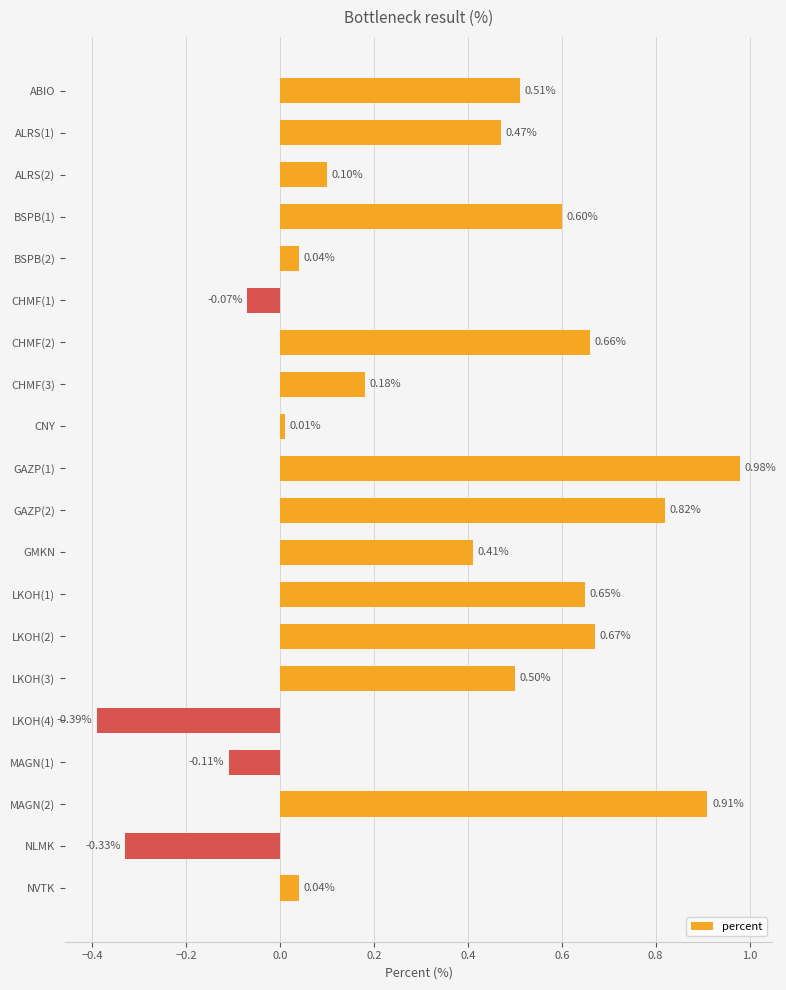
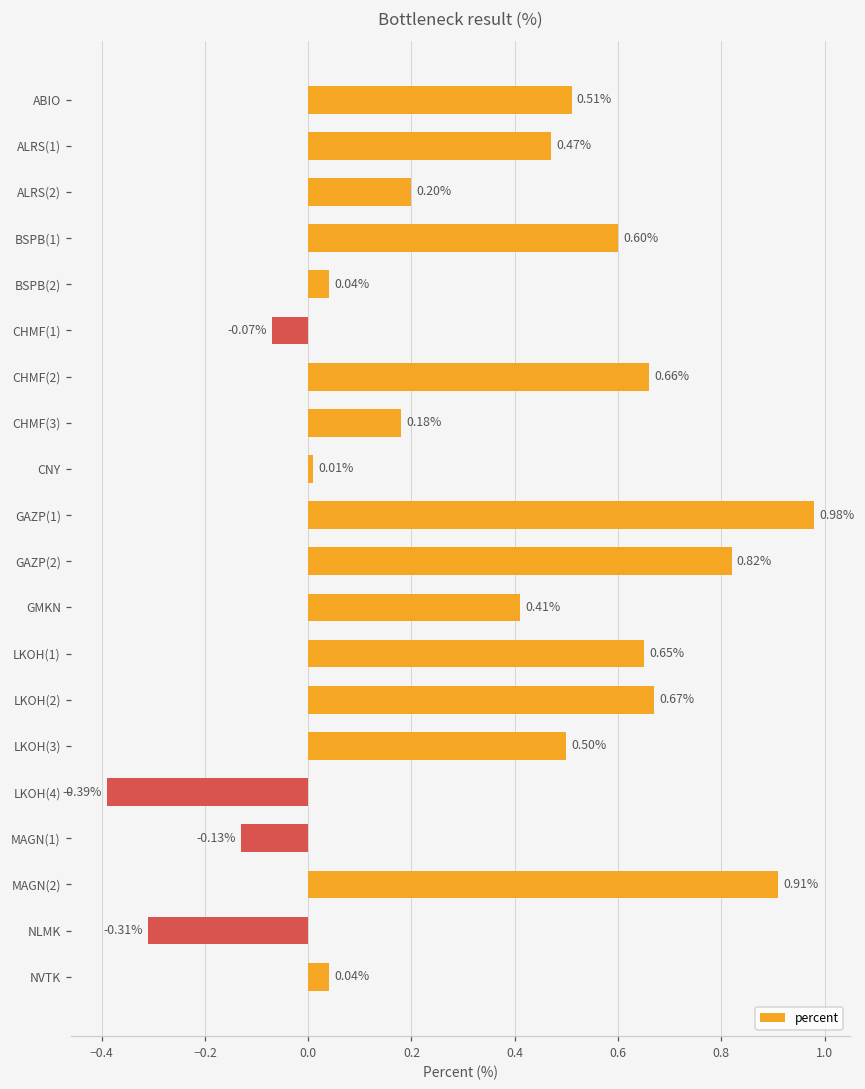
ALRS(2): 0.10% -> 0.20%
MAGN(1): -0.11% -> -0.13%
NLMK: -0.33% -> -0.31%
